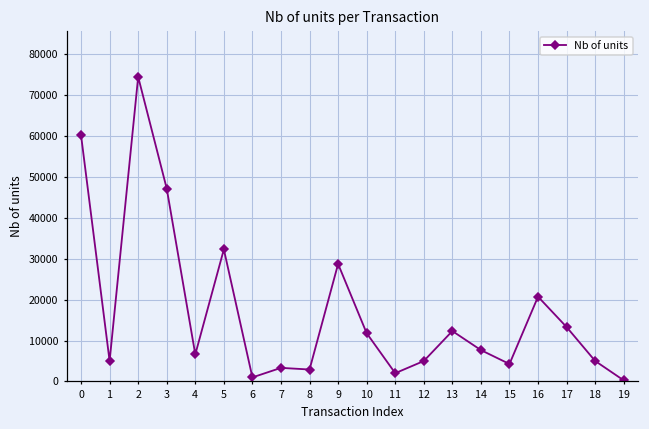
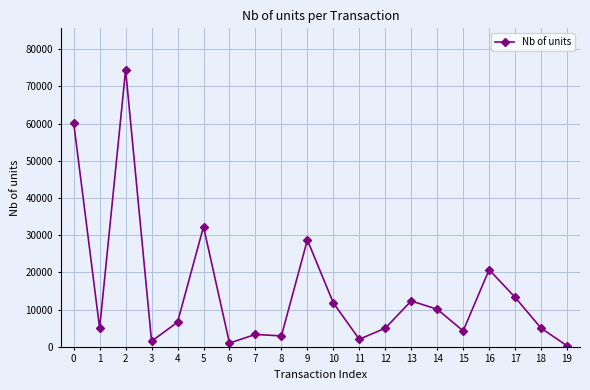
3: 47000 -> 2000
14: 8000 -> 10000
